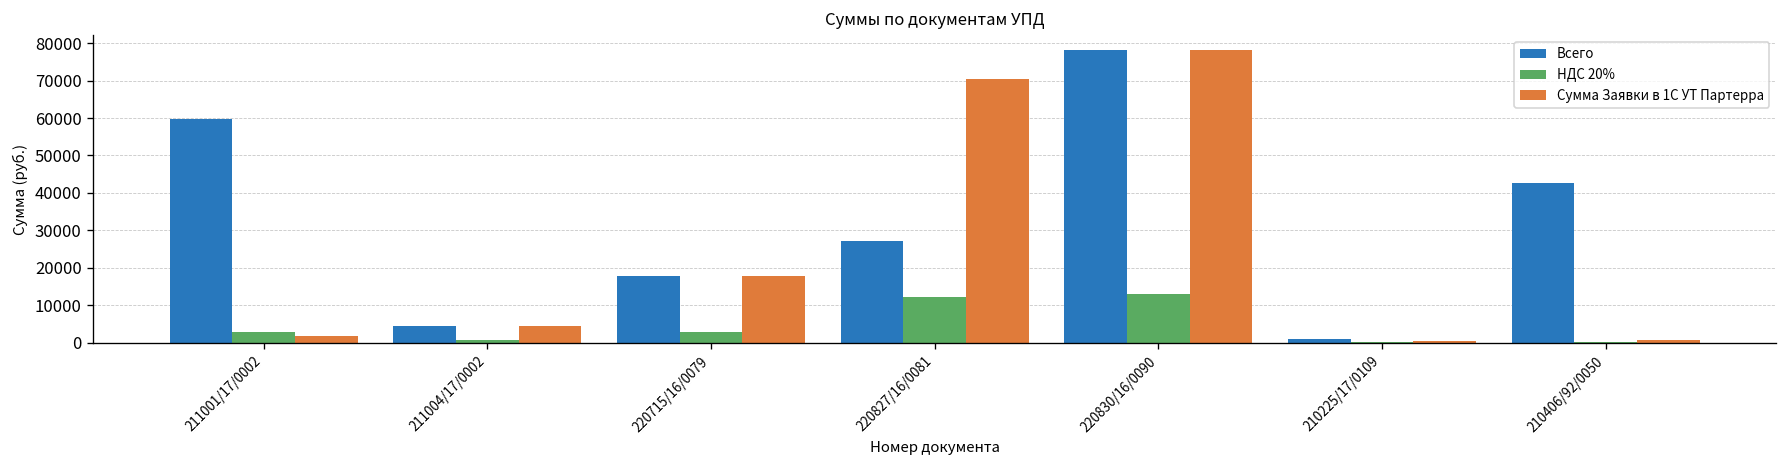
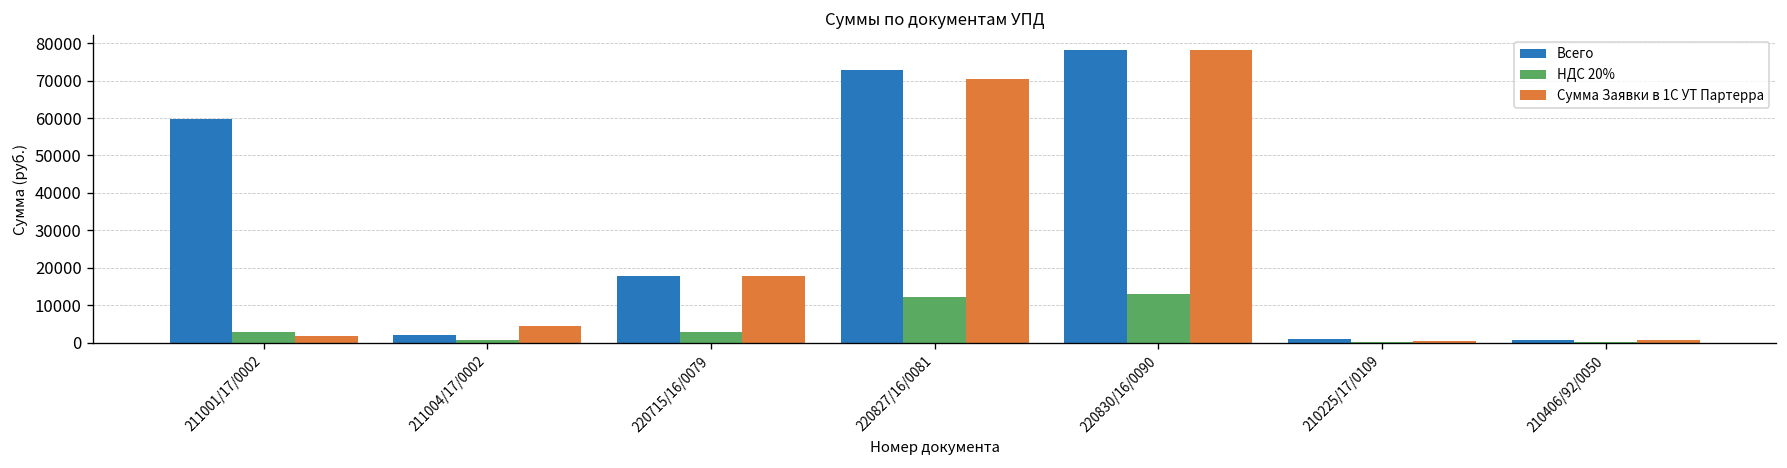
Всего, 211004/17/0002: 5000 -> 2000
Всего, 220827/16/0081: 27000 -> 73000
Всего, 210406/92/0050: 43000 -> 1000
